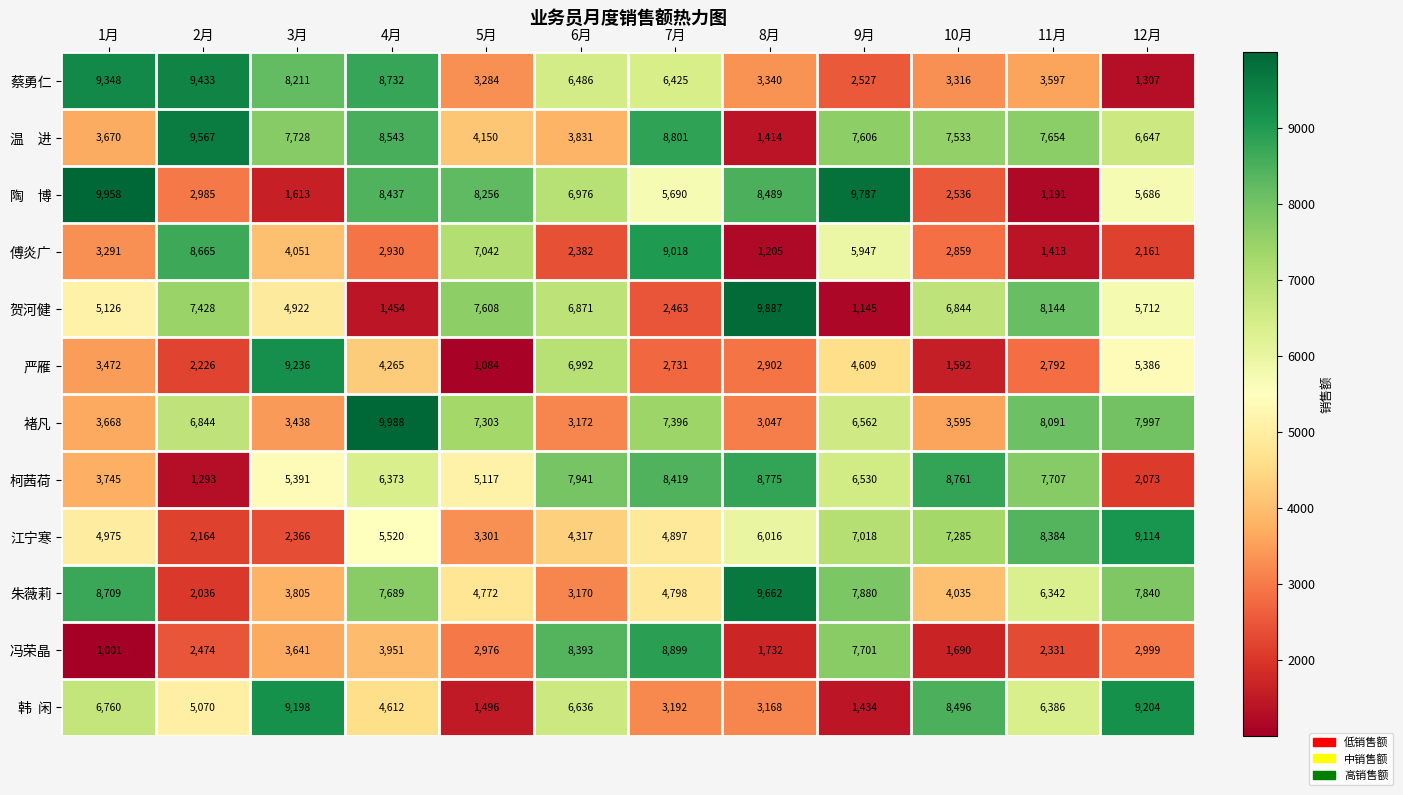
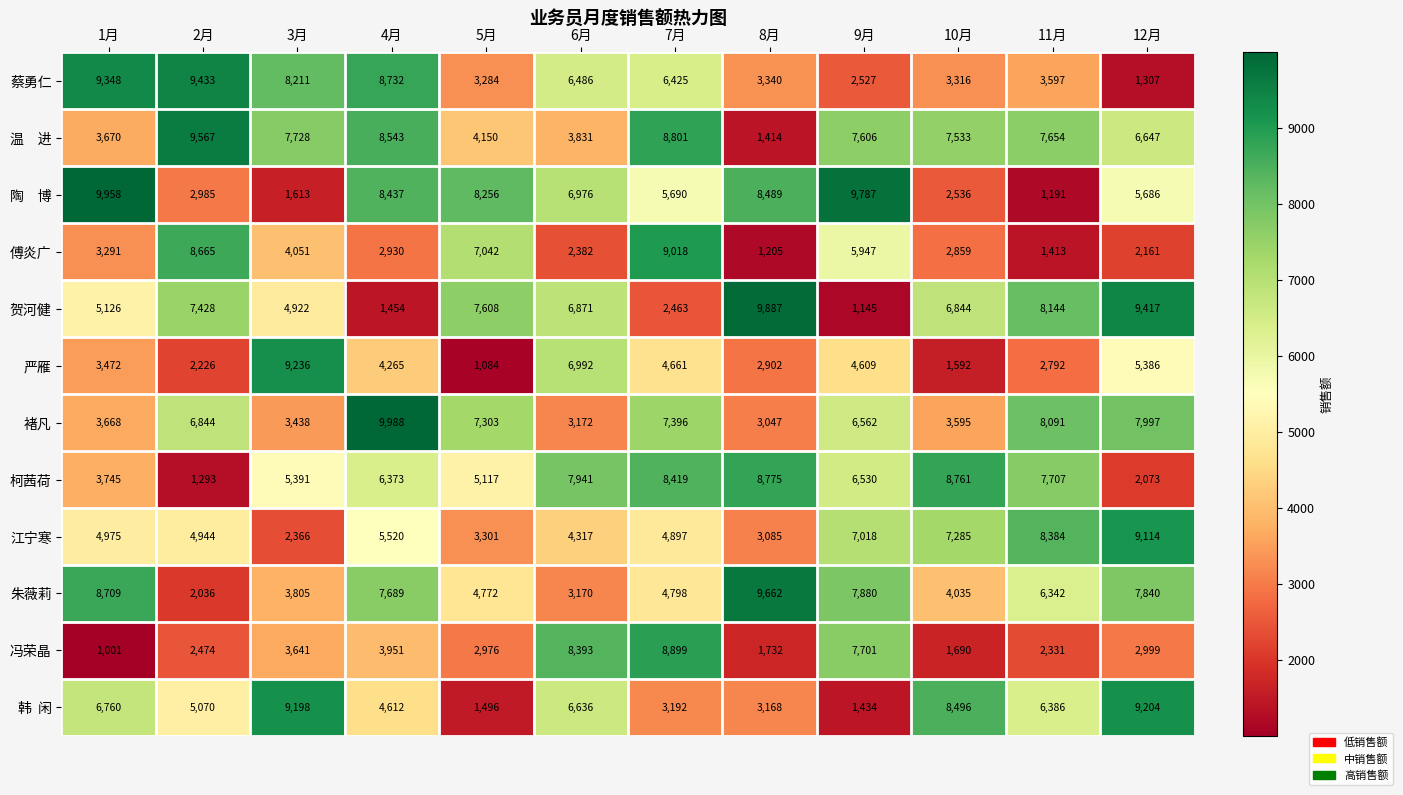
贺河健, 12月: 5,712 -> 9,417
严雁, 7月: 2,731 -> 4,661
江宁寒, 2月: 2,164 -> 4,944
江宁寒, 8月: 6,016 -> 3,085
